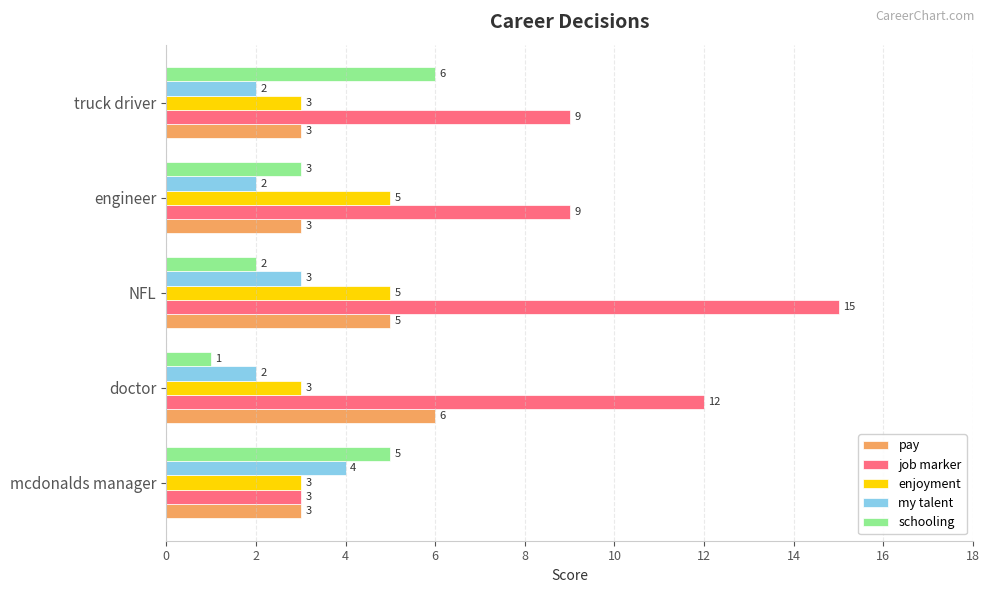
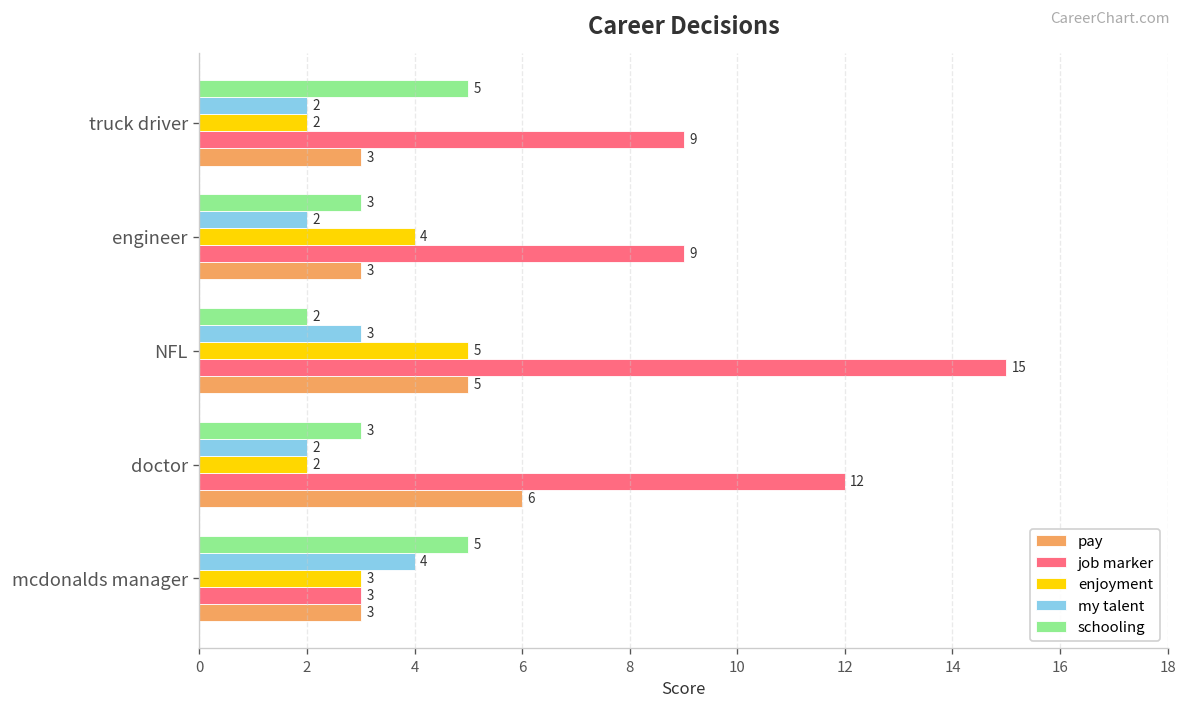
schooling, truck driver: 6 -> 5
enjoyment, truck driver: 3 -> 2
enjoyment, engineer: 5 -> 4
schooling, doctor: 1 -> 3
enjoyment, doctor: 3 -> 2
